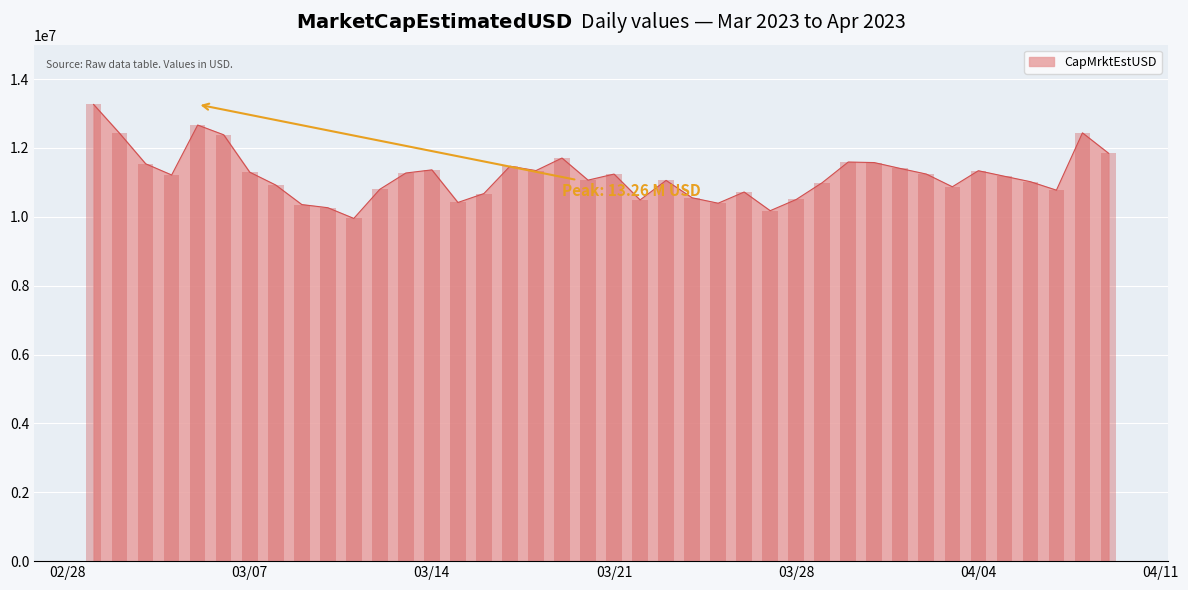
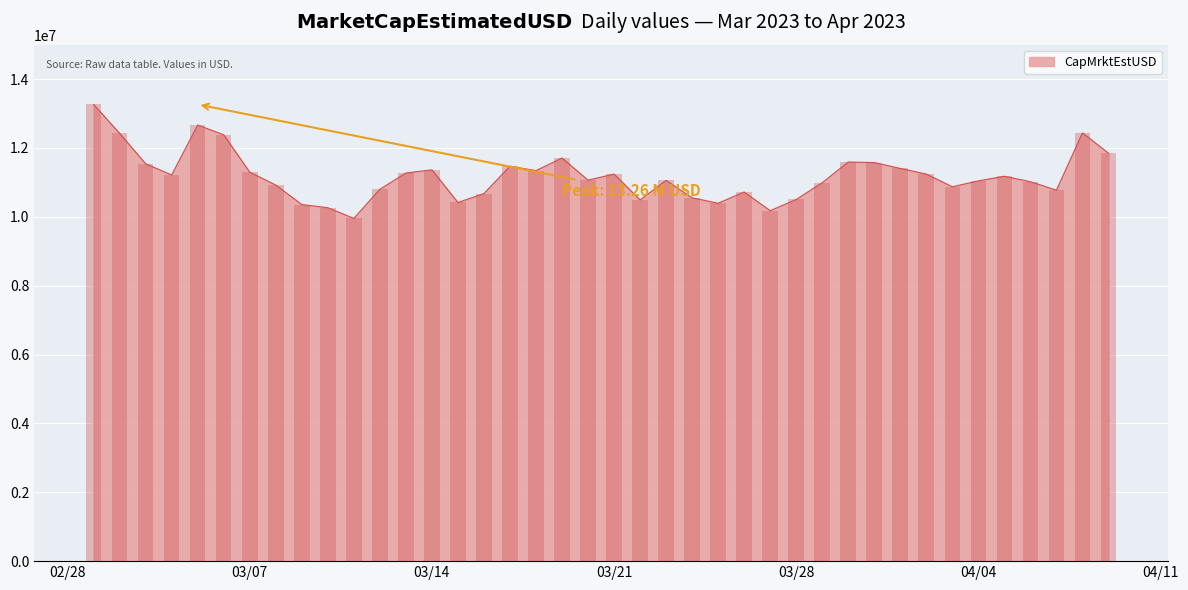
04/04: 11300000 -> 11000000
